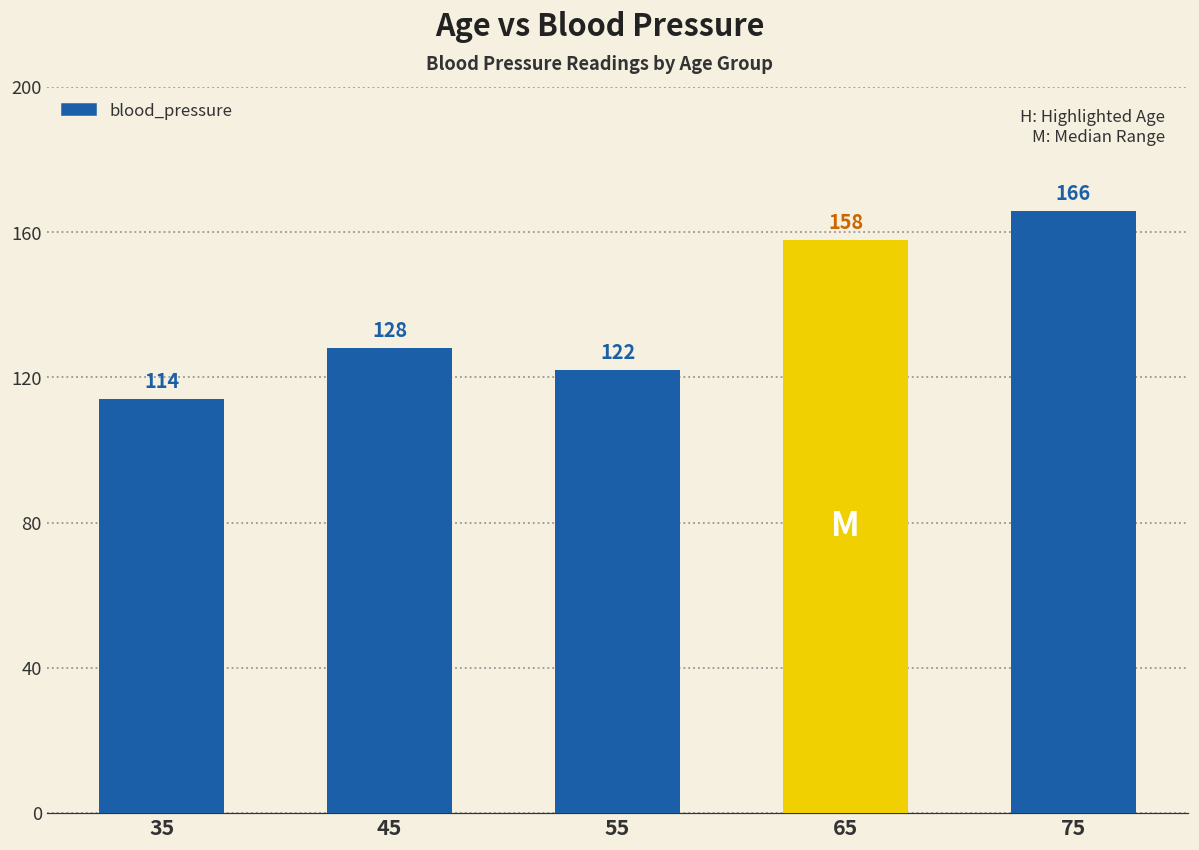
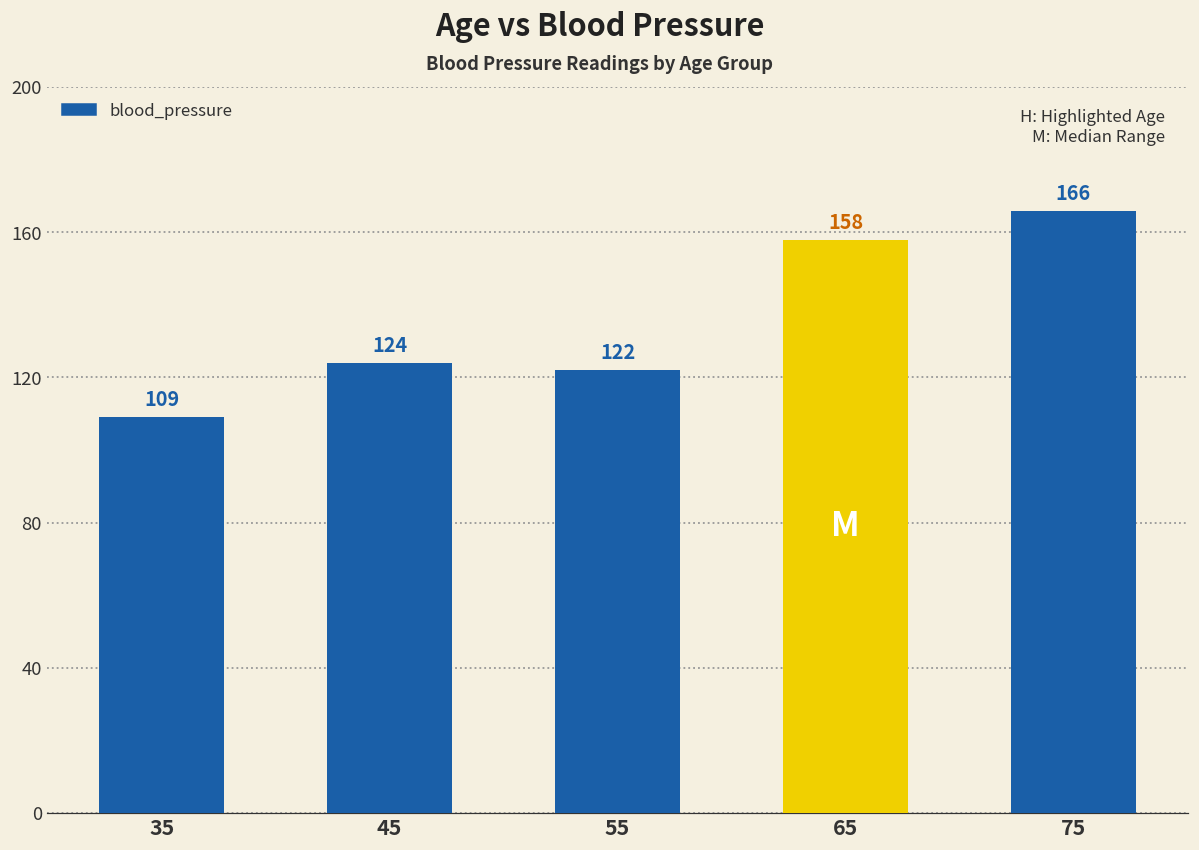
35: 114 -> 109
45: 128 -> 124
